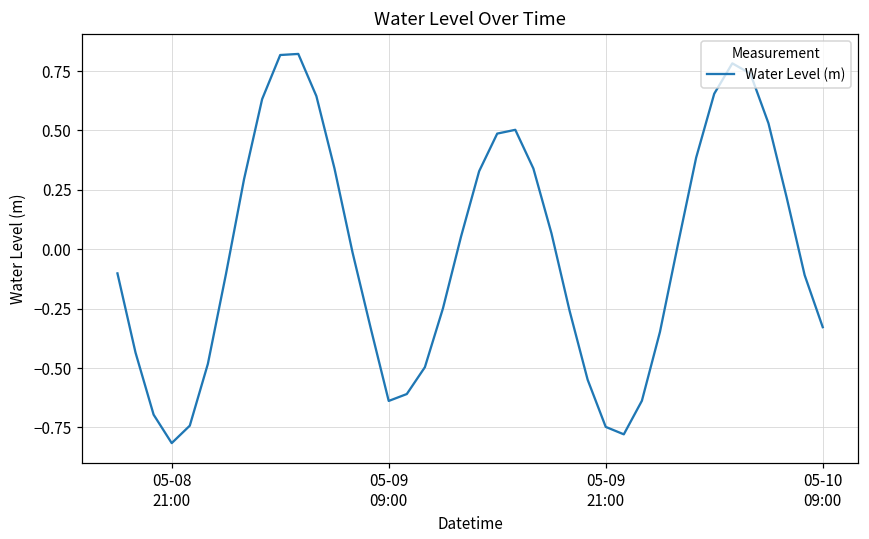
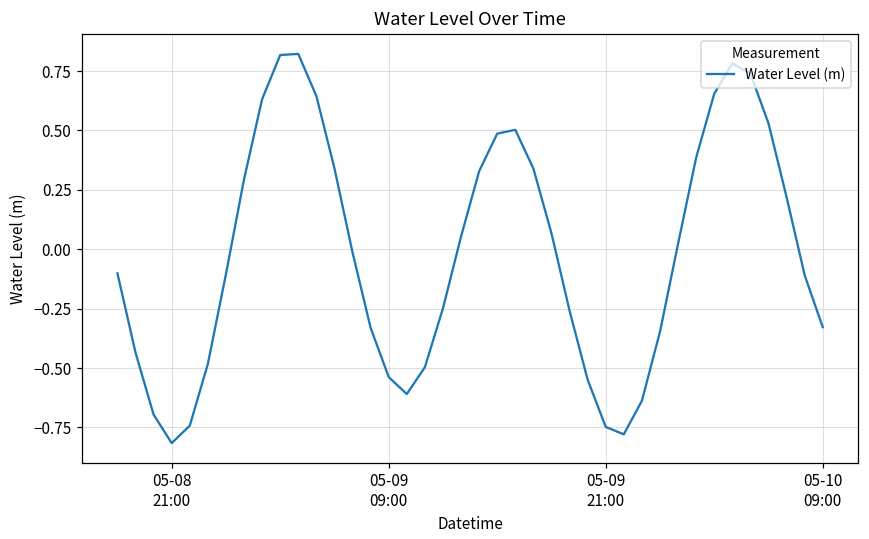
05-09 09:00: -0.64 -> -0.54
